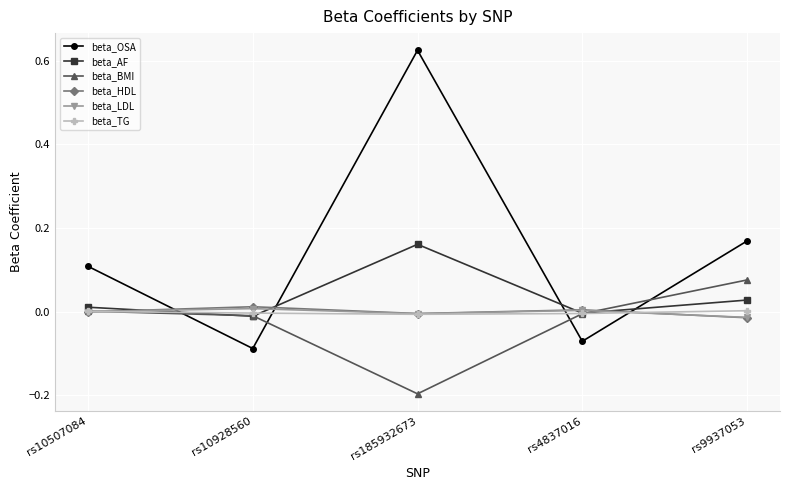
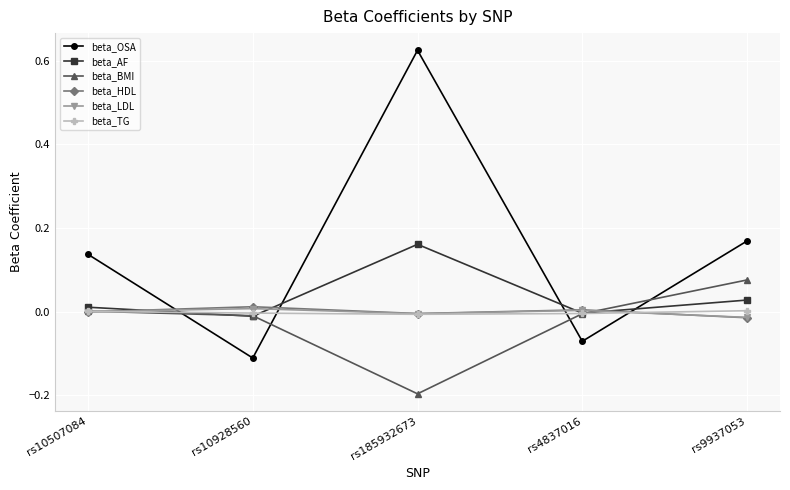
beta_OSA, rs10507084: 0.11 -> 0.14
beta_OSA, rs10928560: -0.09 -> -0.11
